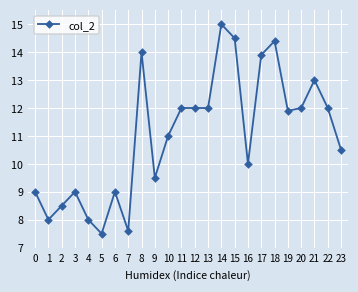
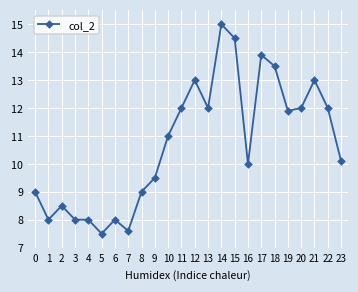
3: 9 -> 8
6: 9 -> 8
8: 14 -> 9
12: 12 -> 13
18: 14.4 -> 13.5
23: 10.5 -> 10.1
